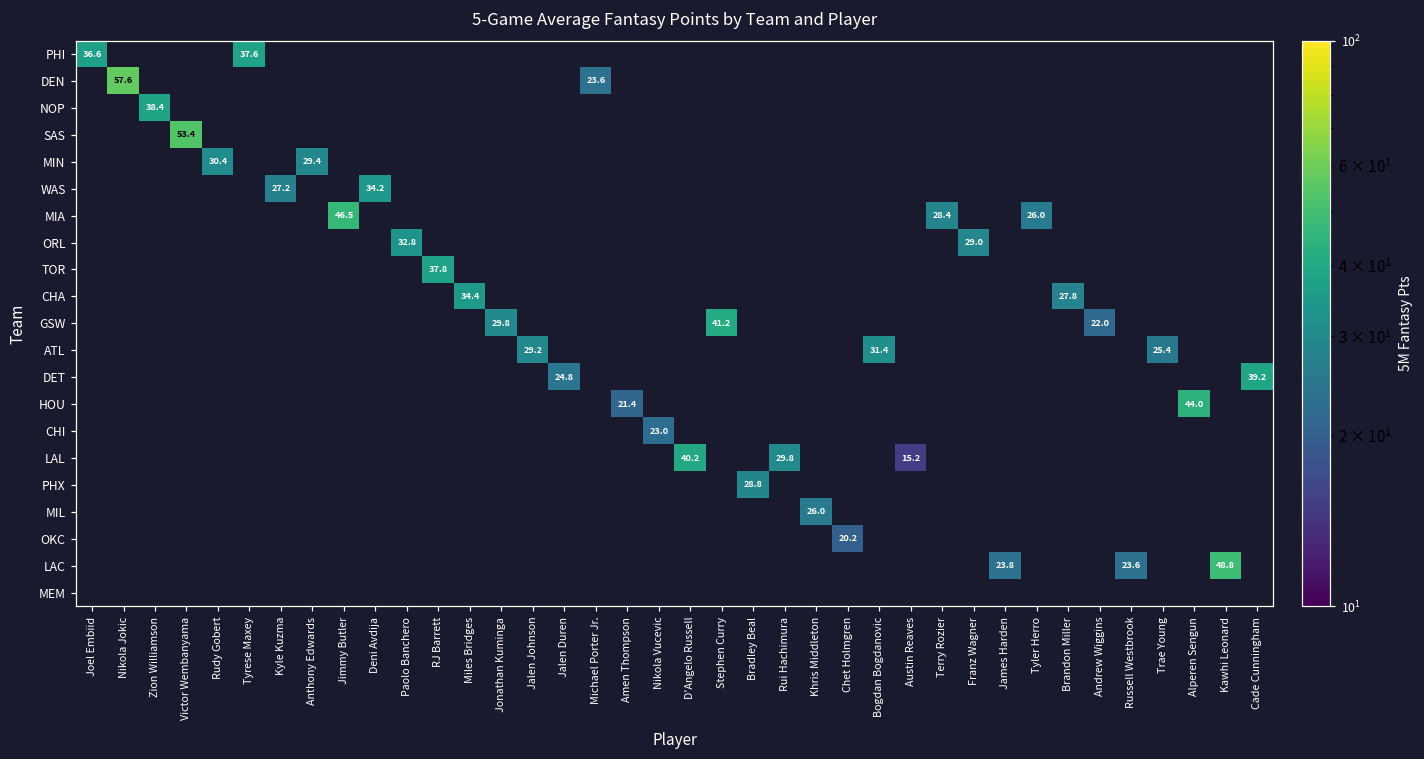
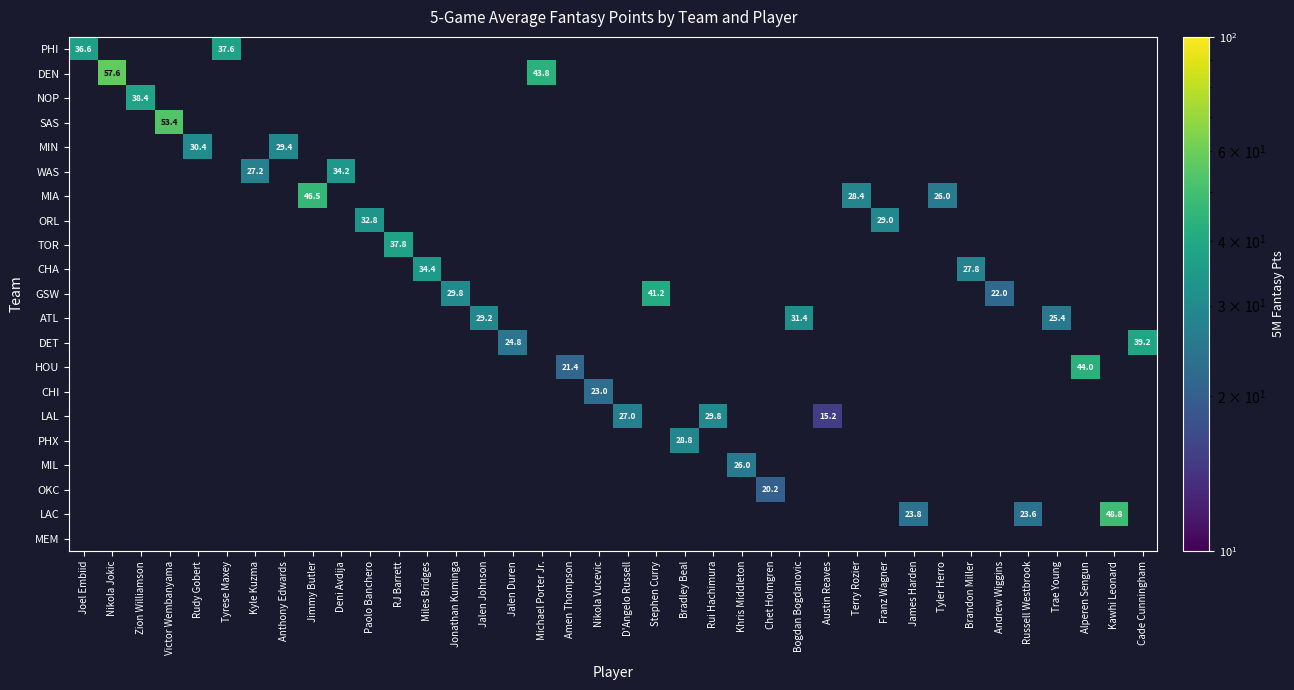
DEN, Michael Porter Jr.: 23.6 -> 43.8
LAL, D'Angelo Russell: 40.2 -> 27.0
